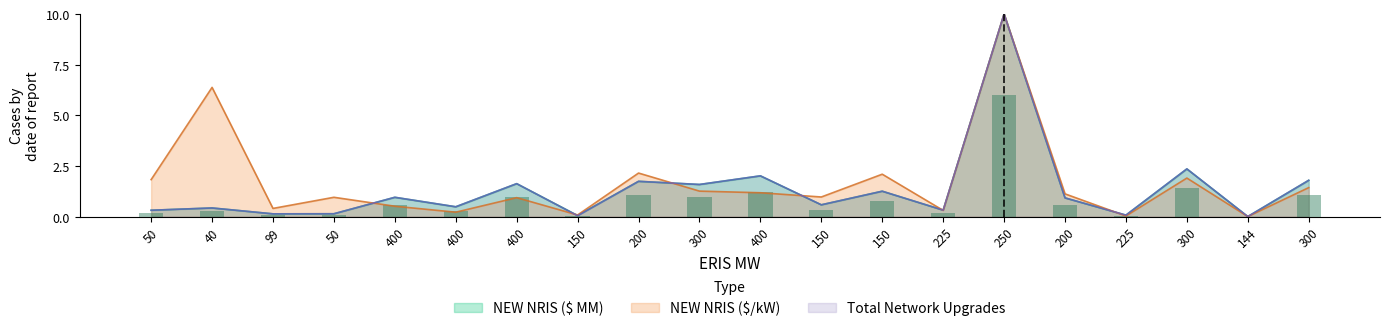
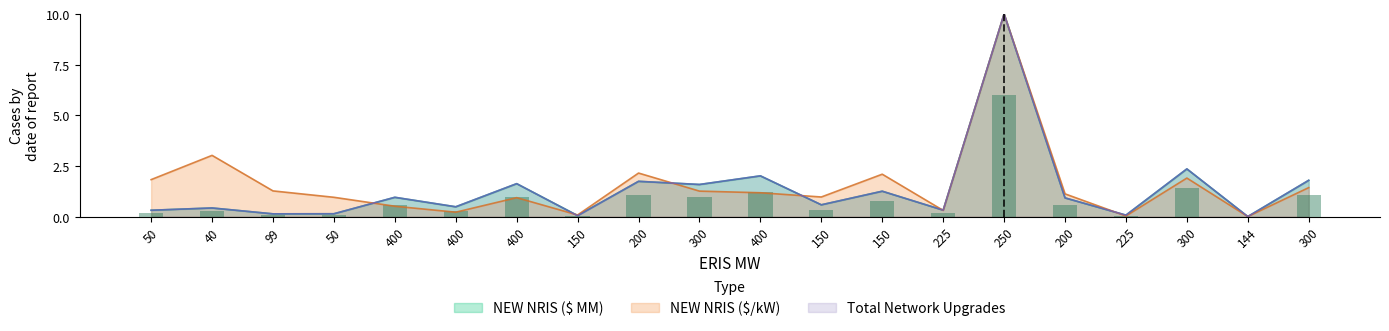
NEW NRIS ($/kW), 40: 6.4 -> 3.0
NEW NRIS ($/kW), 99: 0.4 -> 1.3
